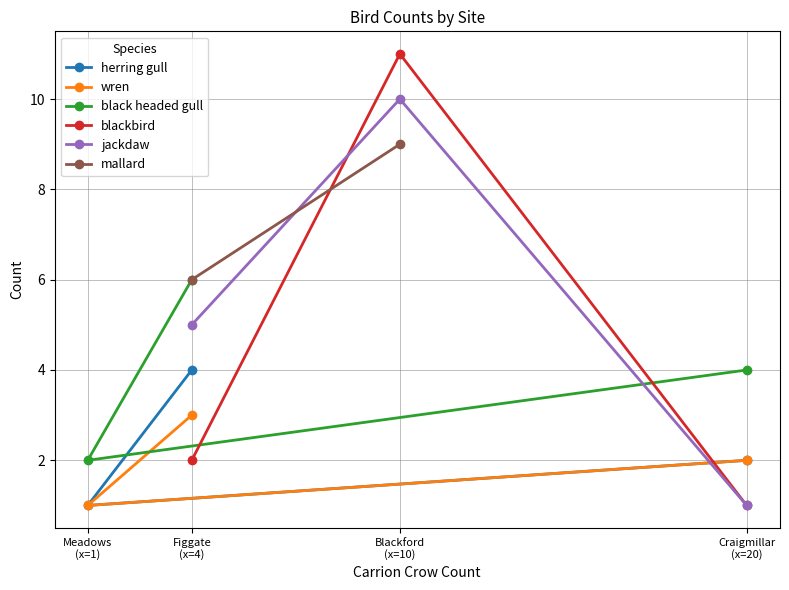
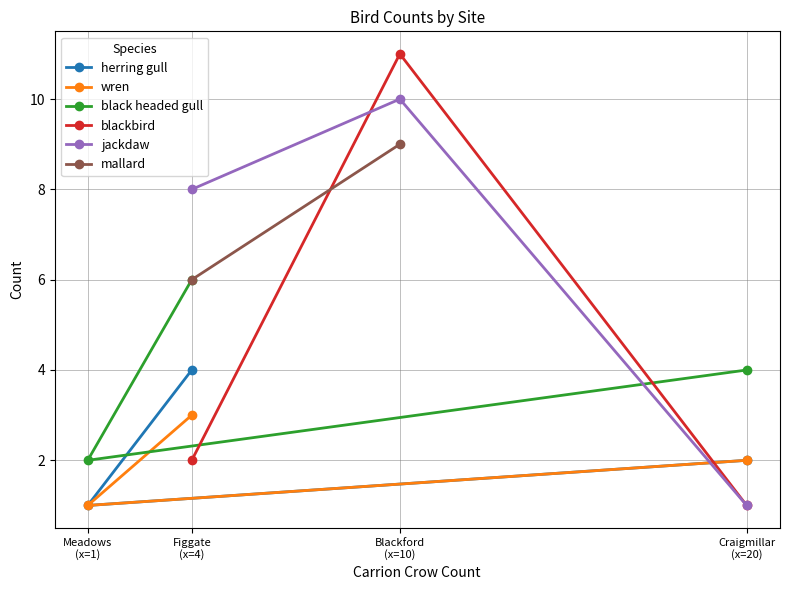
jackdaw, Figgate (x=4): 5 -> 8
